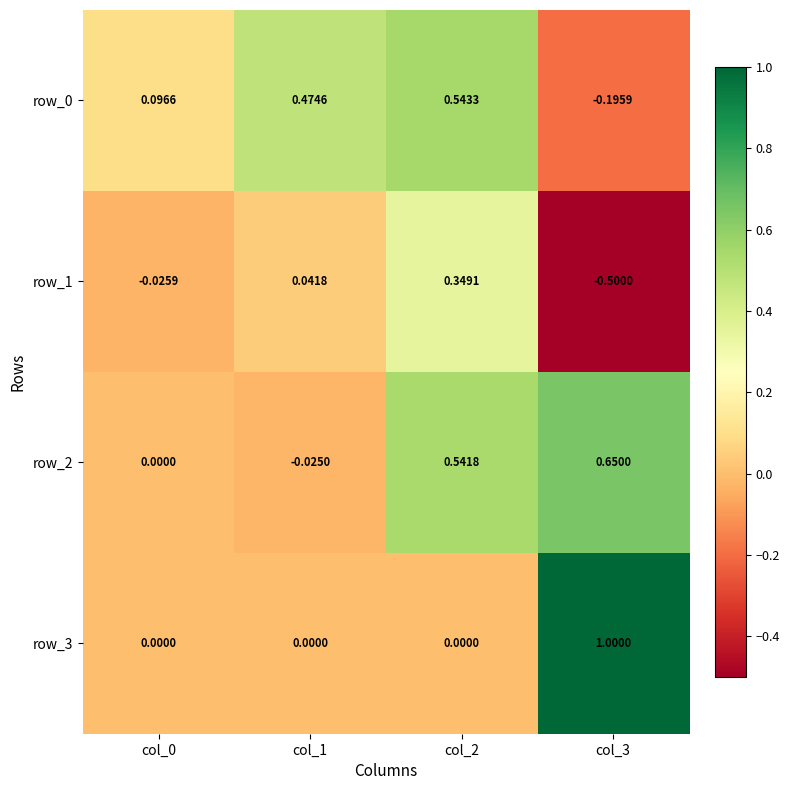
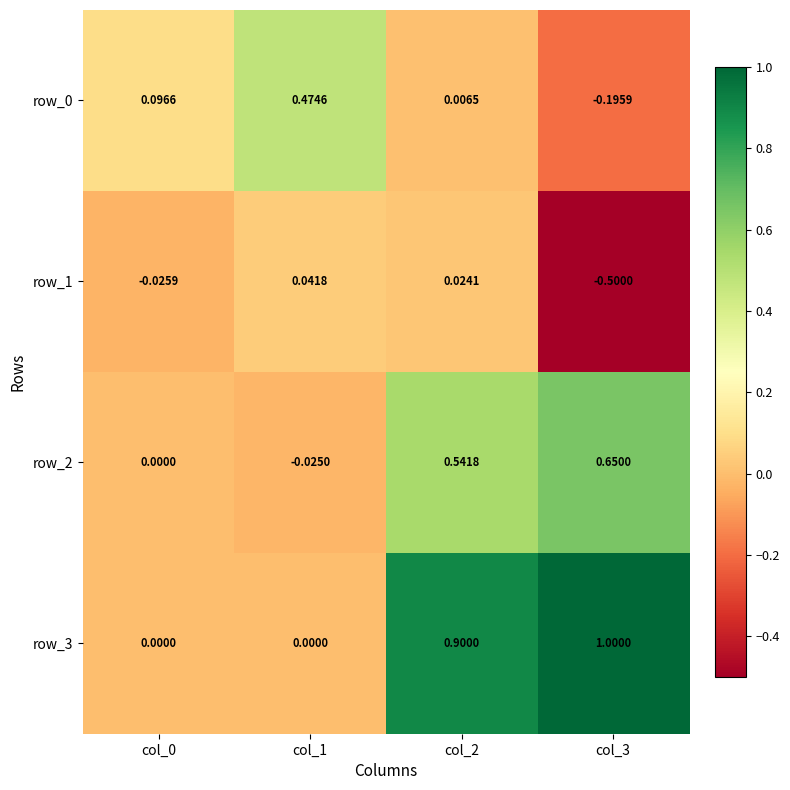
row_0, col_2: 0.5433 -> 0.0065
row_1, col_2: 0.3491 -> 0.0241
row_3, col_2: 0.0000 -> 0.9000
